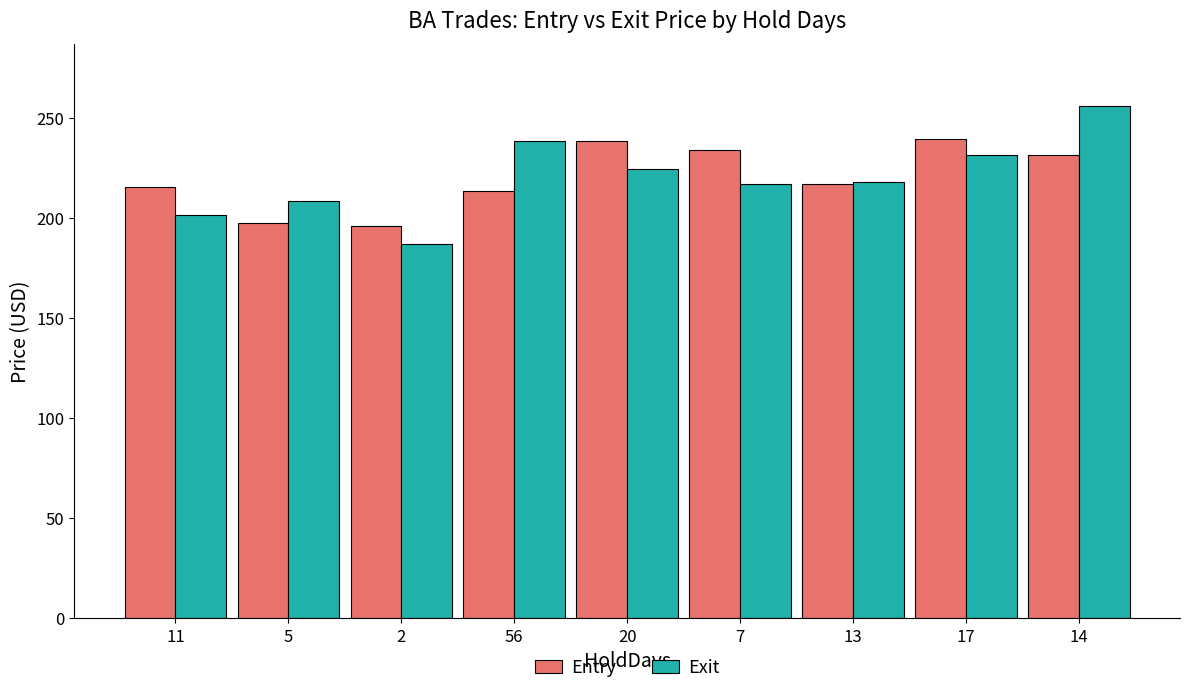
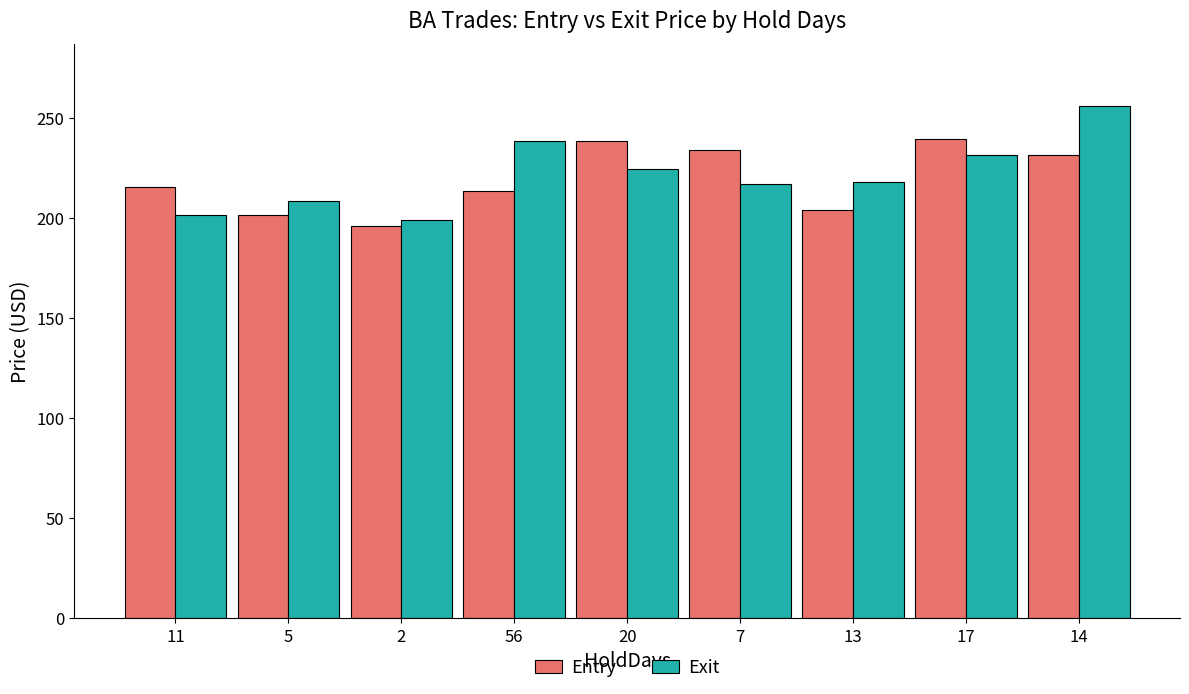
Entry, 5: 198 -> 202
Exit, 2: 187 -> 199
Entry, 13: 217 -> 204
